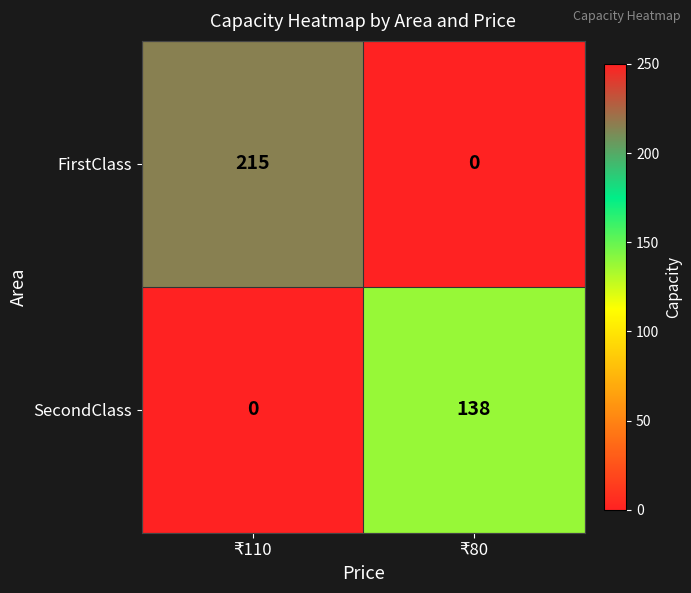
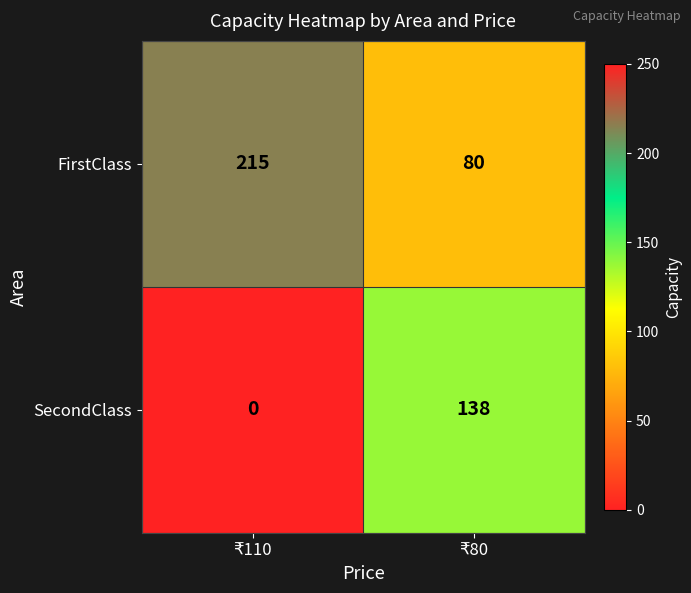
FirstClass, ₹80: 0 -> 80
